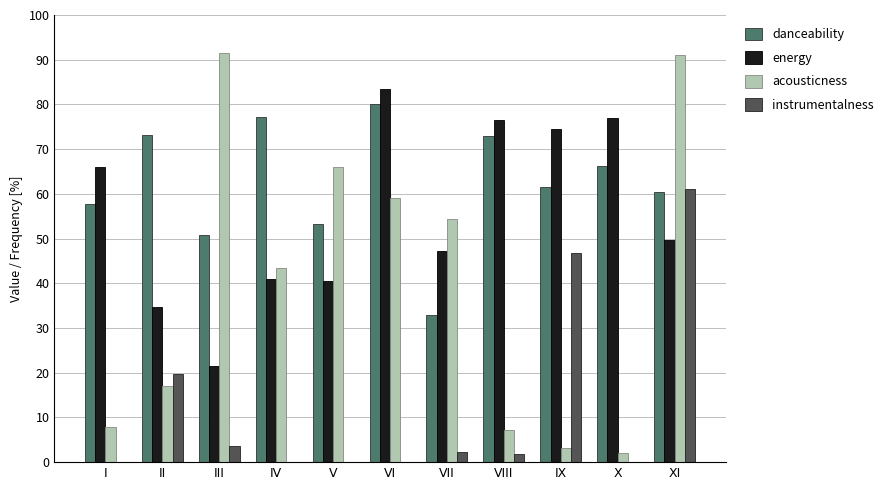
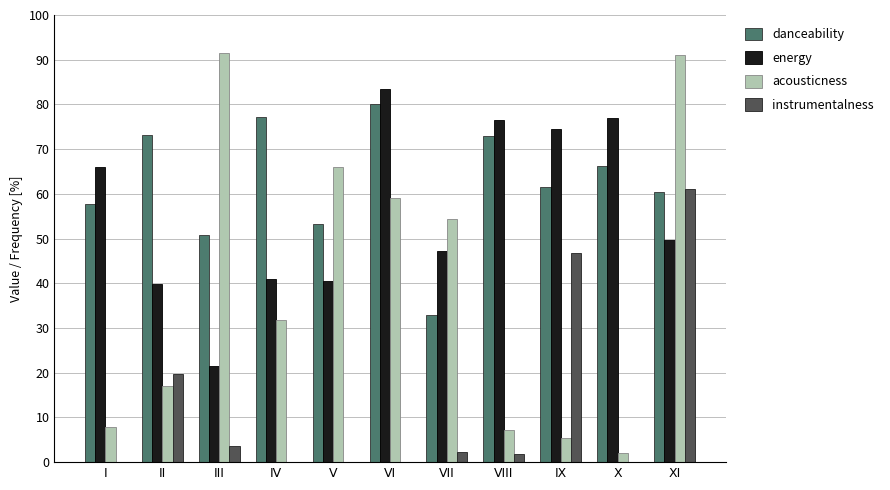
energy, II: 35 -> 40
acousticness, IV: 44 -> 32
acousticness, IX: 3 -> 5
